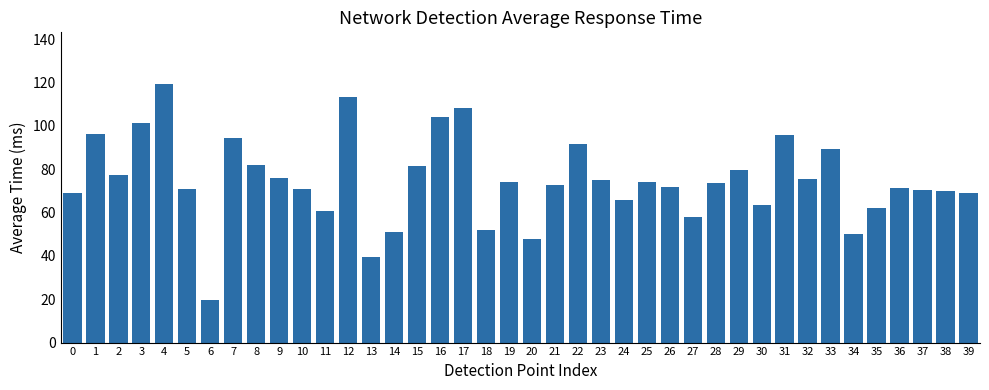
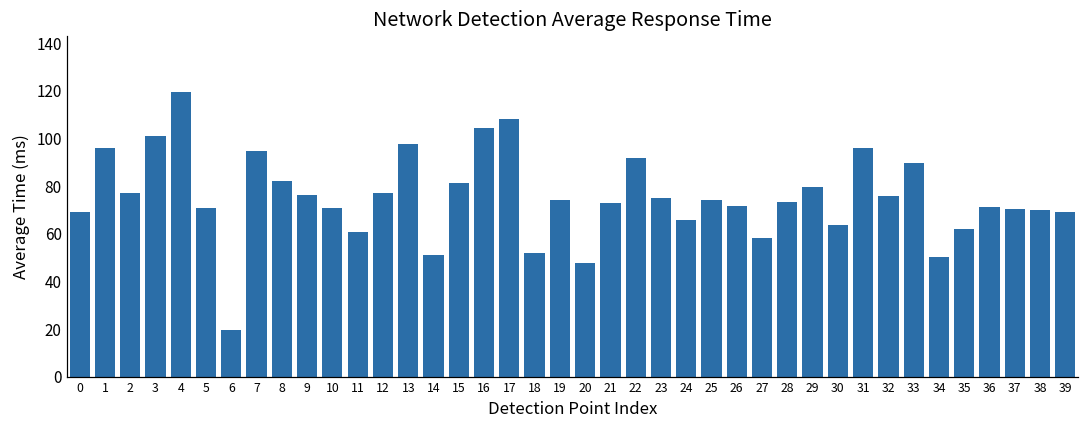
12: 113 -> 77
13: 39 -> 98
